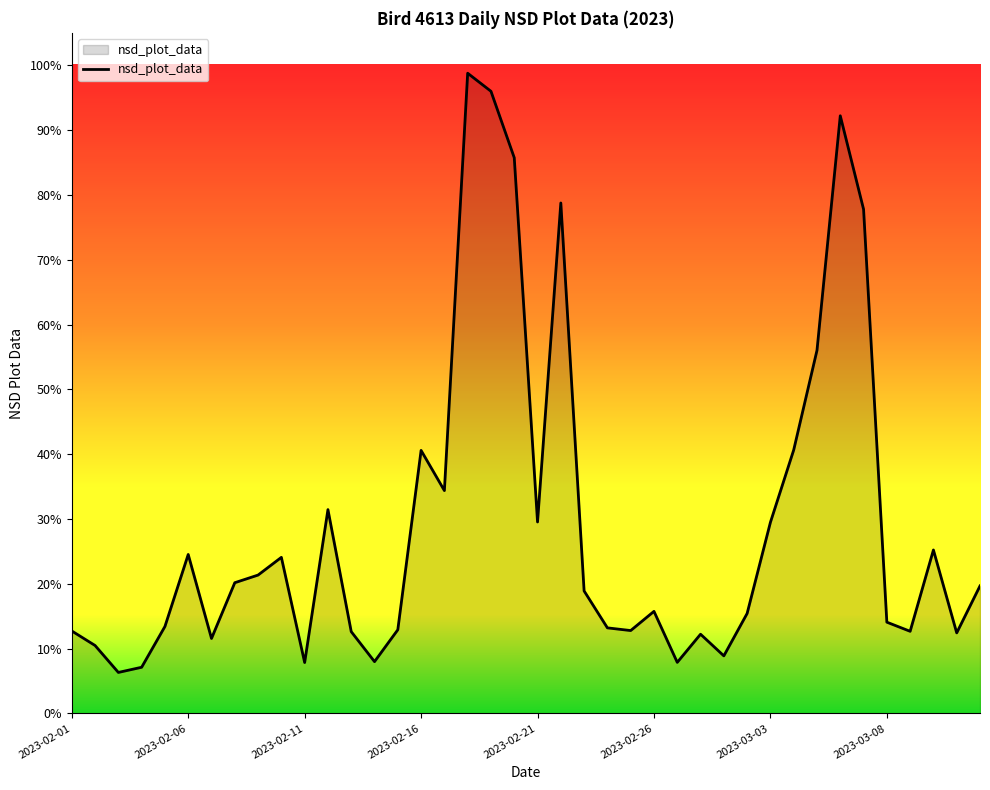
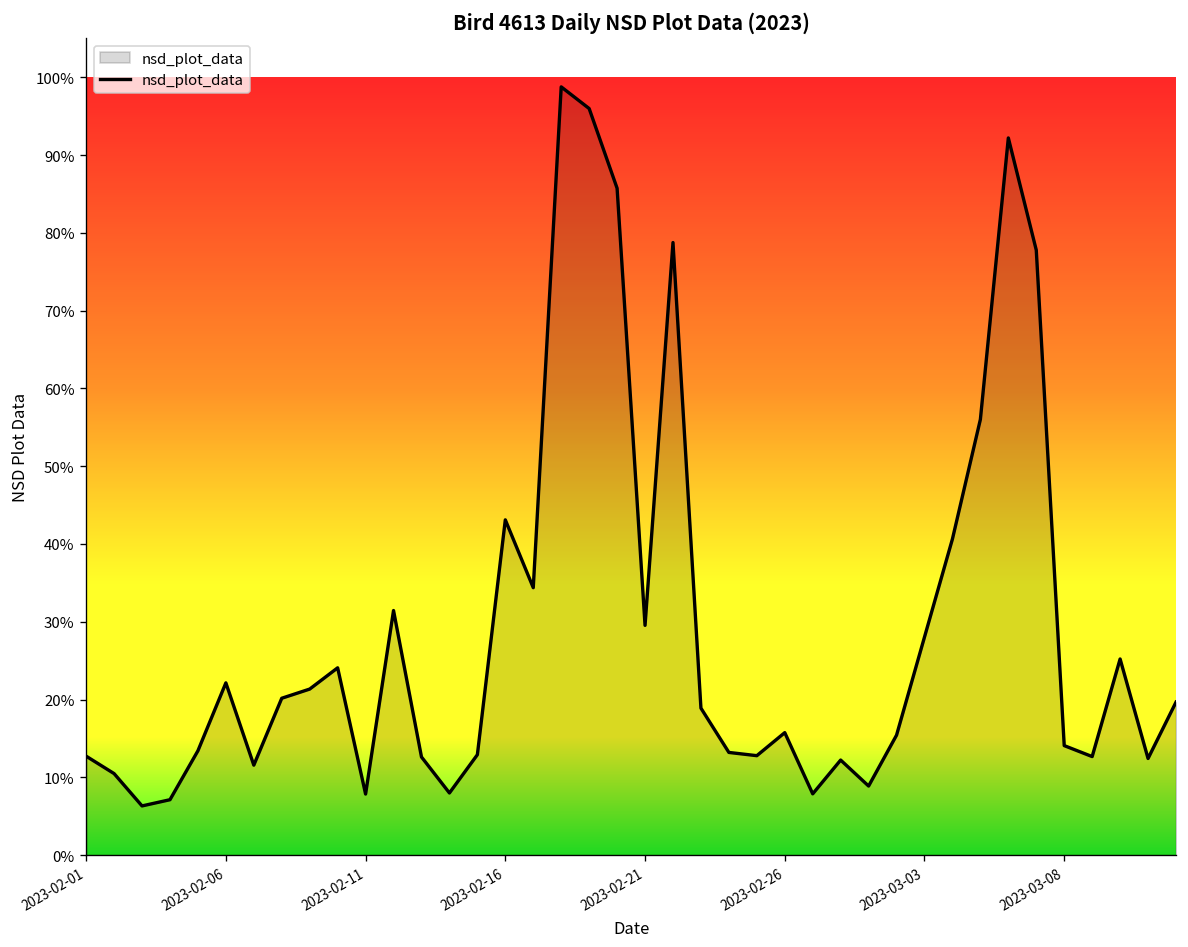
2023-02-06: 25% -> 22%
2023-02-16: 41% -> 43%
2023-03-03: 29% -> 28%
